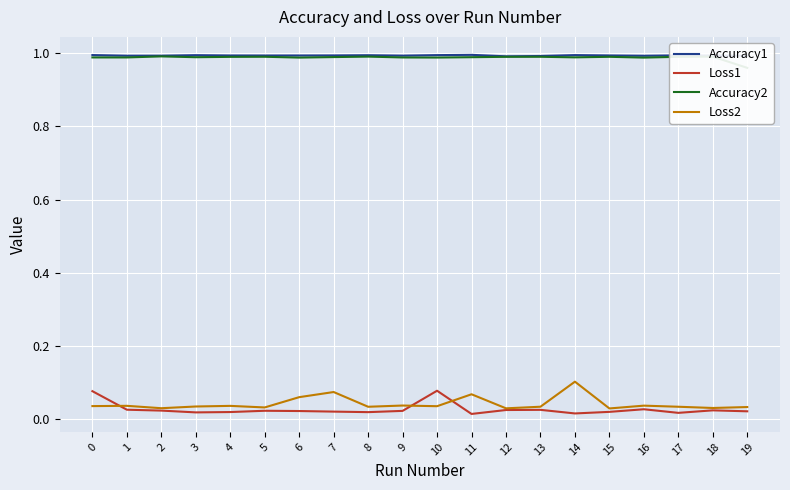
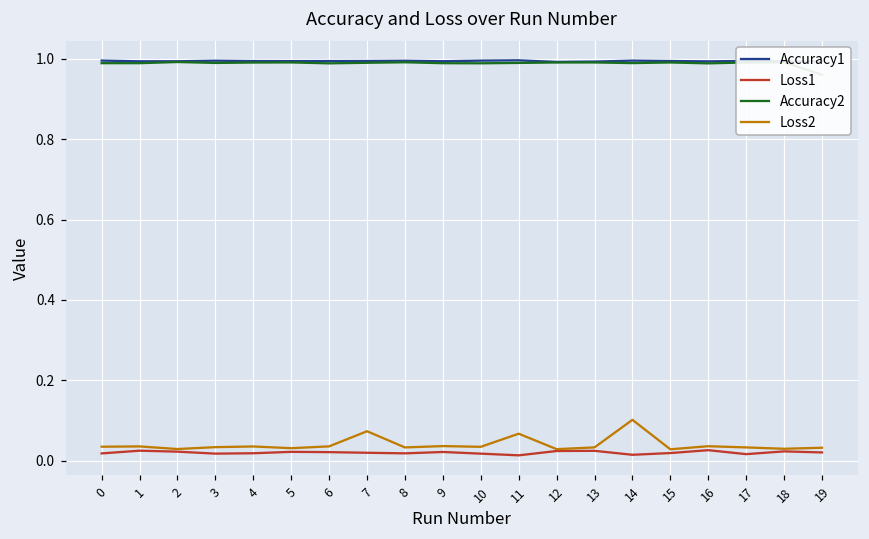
Loss1, 0: 0.08 -> 0.02
Loss2, 6: 0.06 -> 0.04
Loss1, 10: 0.08 -> 0.02
